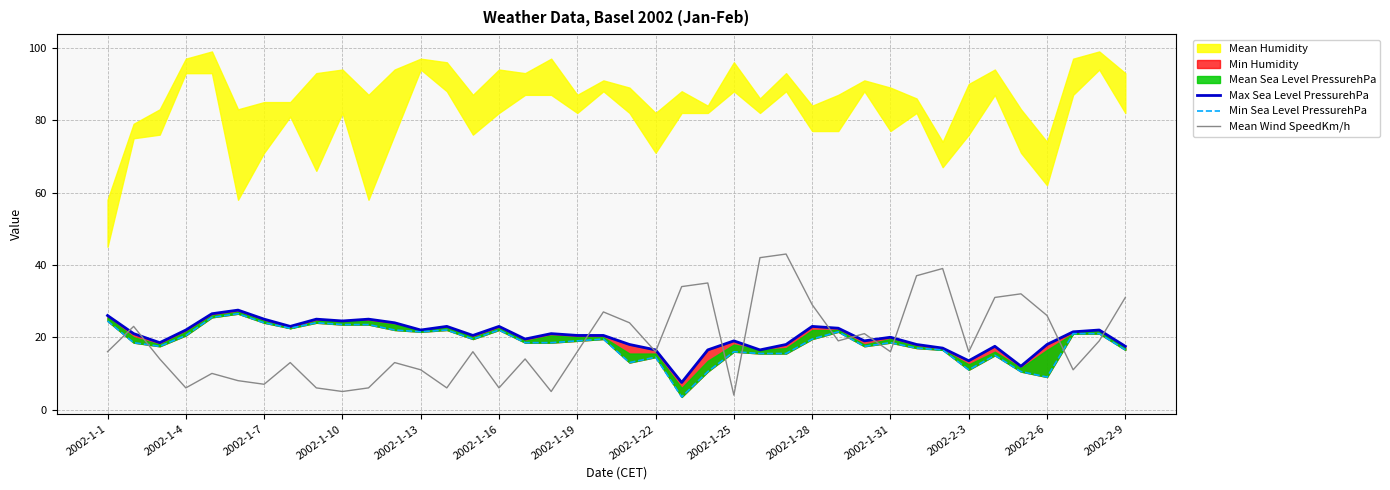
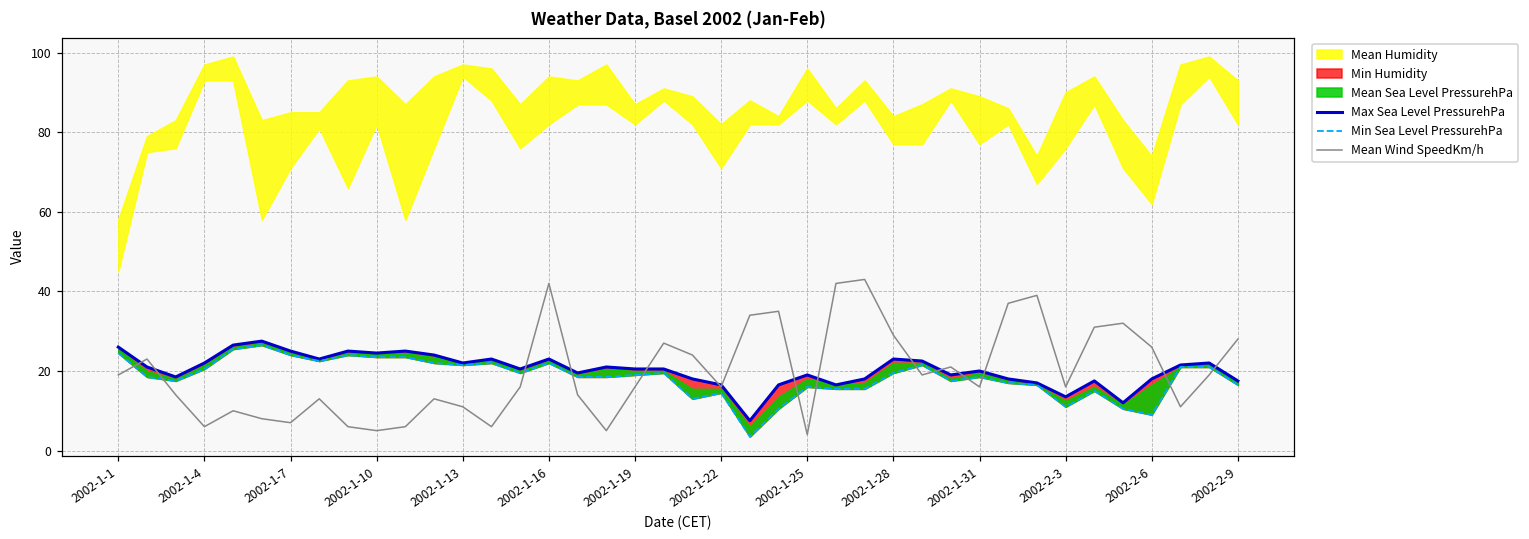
Mean Wind SpeedKm/h, 2002-1-1: 16 -> 19
Mean Wind SpeedKm/h, 2002-1-16: 6 -> 42
Mean Wind SpeedKm/h, 2002-2-9: 31 -> 28
